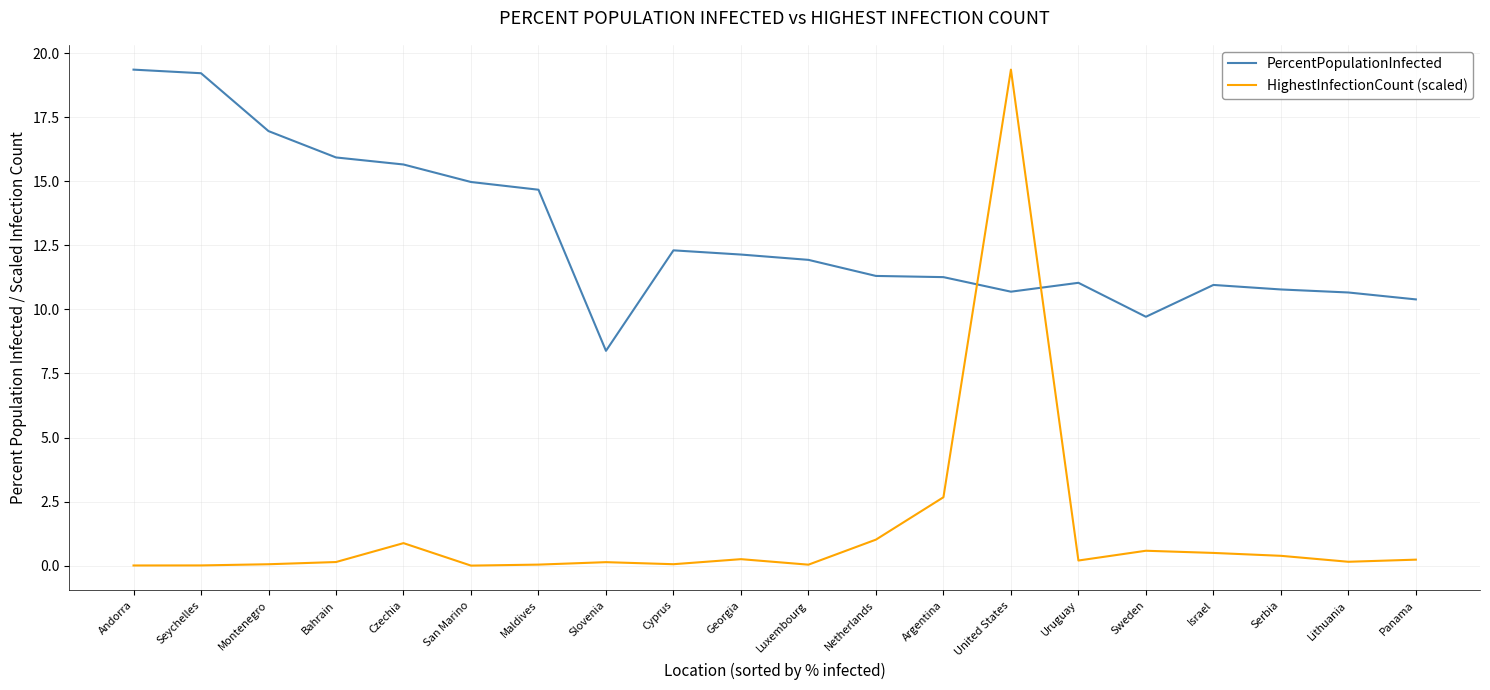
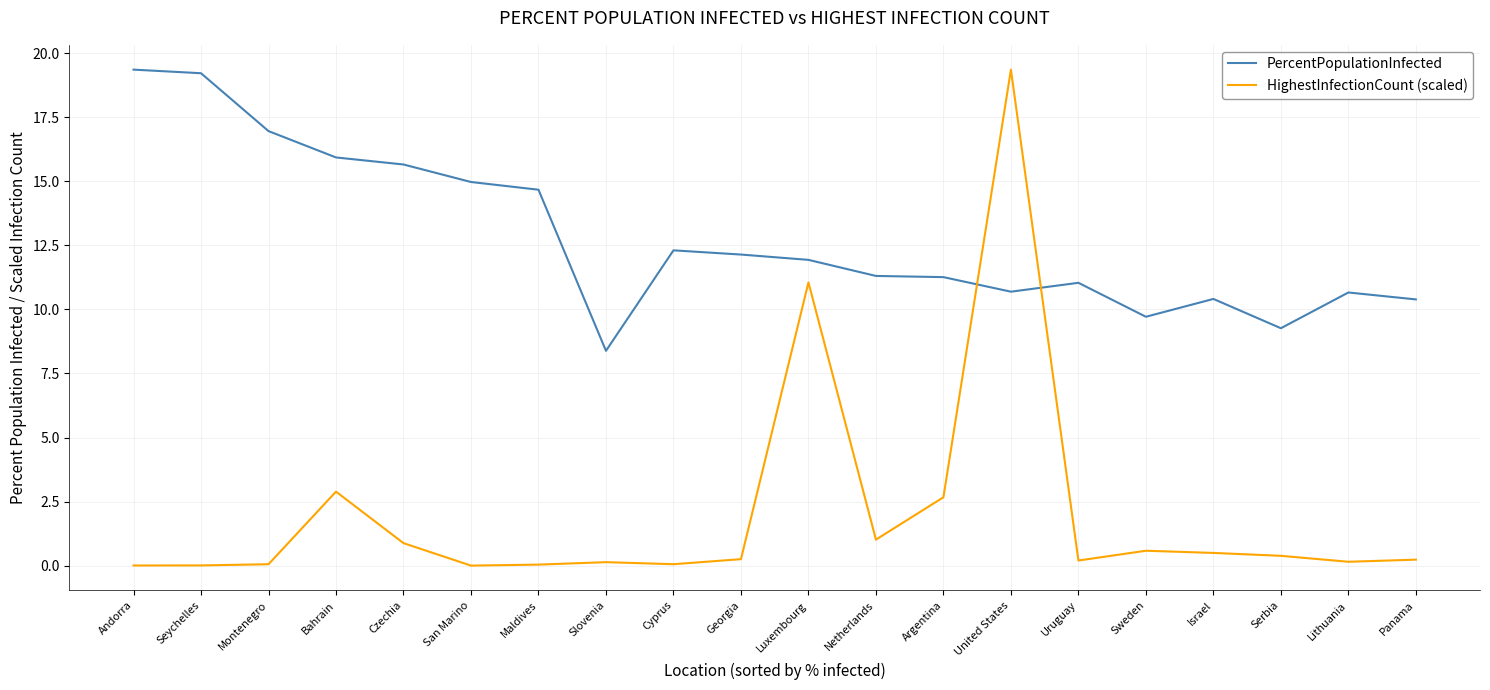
HighestInfectionCount (scaled), Bahrain: 0.1 -> 2.9
HighestInfectionCount (scaled), Luxembourg: 0.0 -> 11.1
PercentPopulationInfected, Israel: 11.0 -> 10.4
PercentPopulationInfected, Serbia: 10.8 -> 9.3
